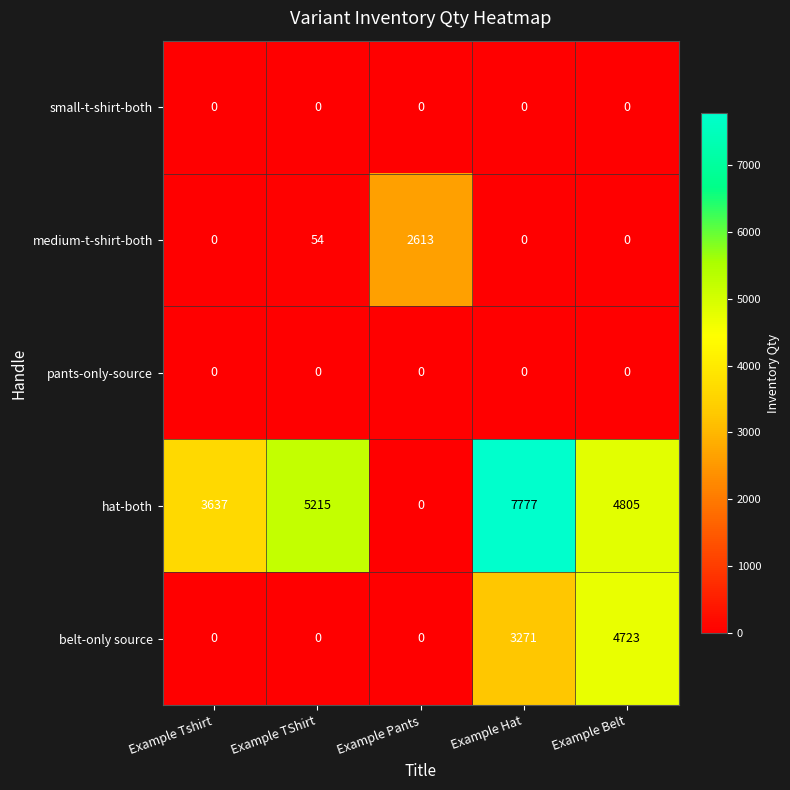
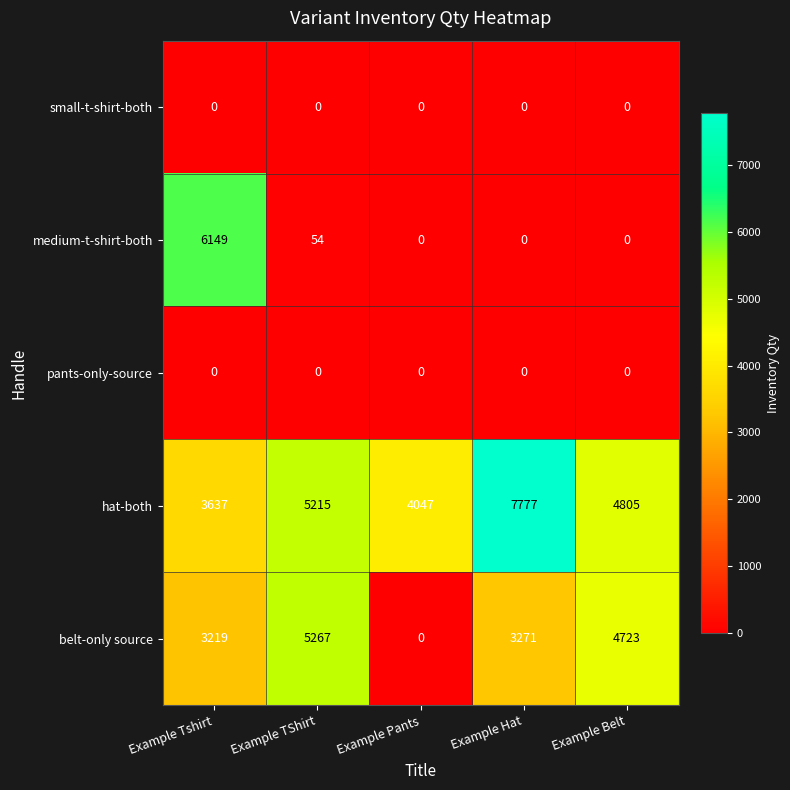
medium-t-shirt-both, Example Tshirt: 0 -> 6149
medium-t-shirt-both, Example Pants: 2613 -> 0
hat-both, Example Pants: 0 -> 4047
belt-only source, Example Tshirt: 0 -> 3219
belt-only source, Example TShirt: 0 -> 5267
